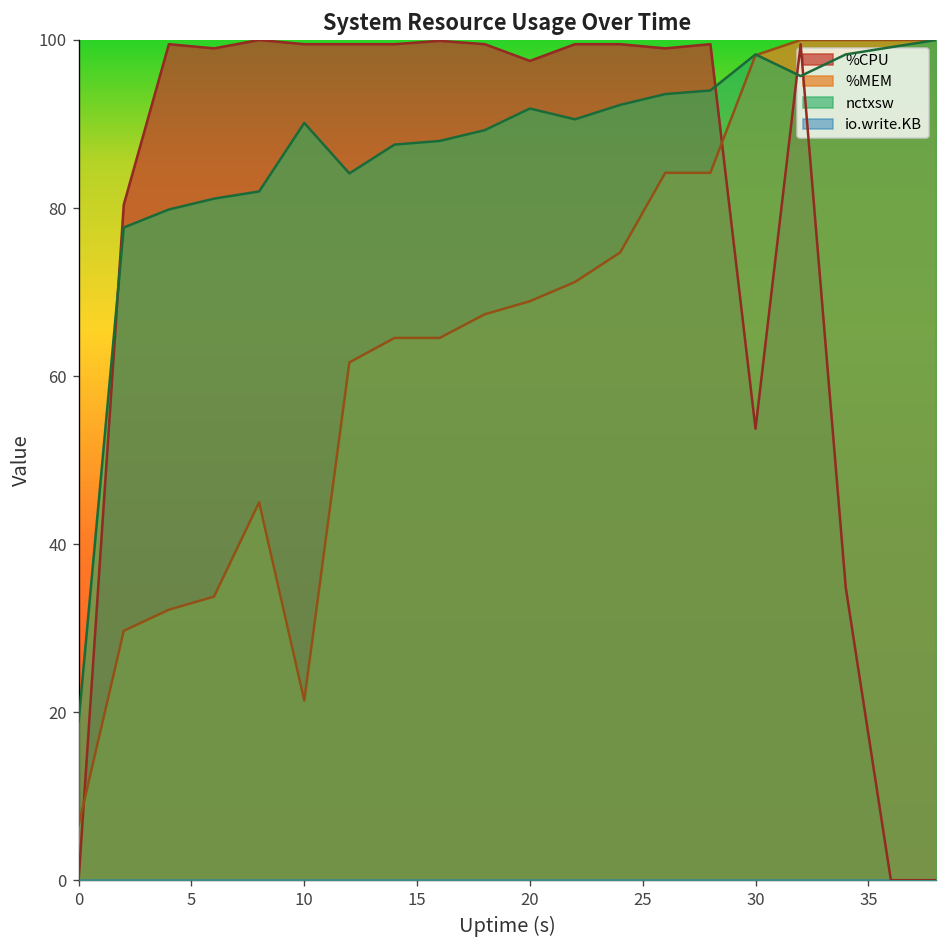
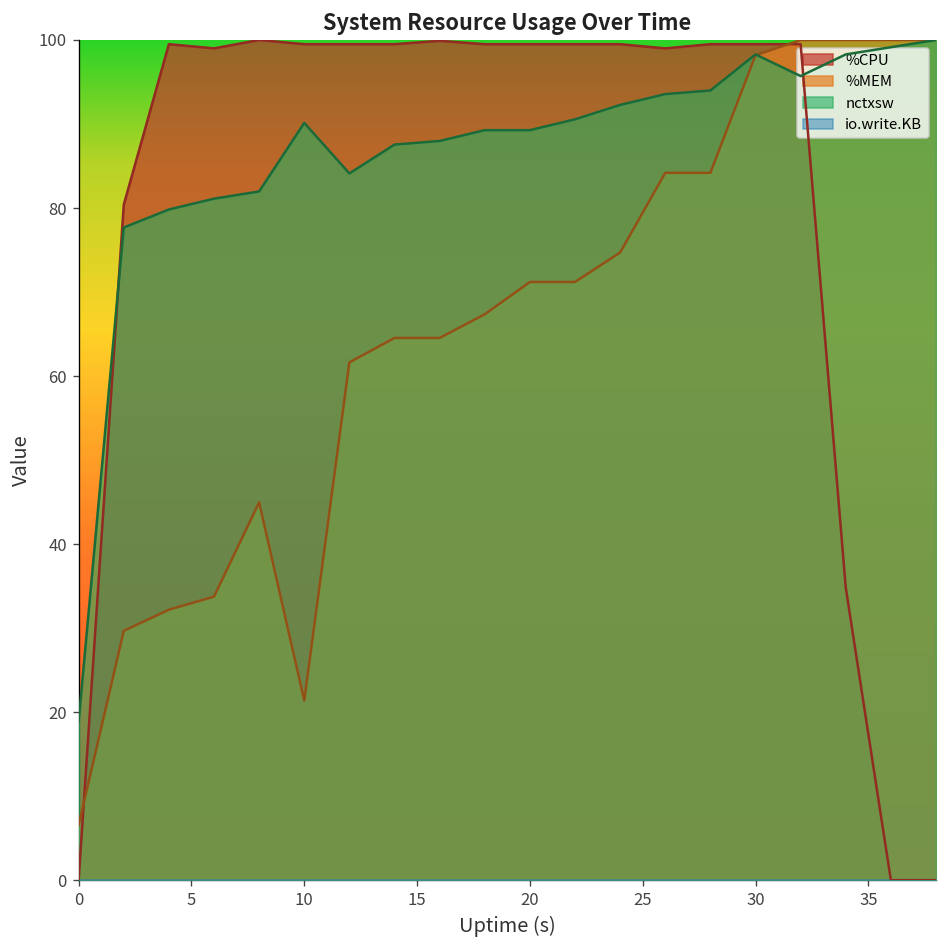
%CPU, 20: 98 -> 100
%MEM, 20: 69 -> 71
nctxsw, 20: 92 -> 89
%CPU, 30: 54 -> 100
